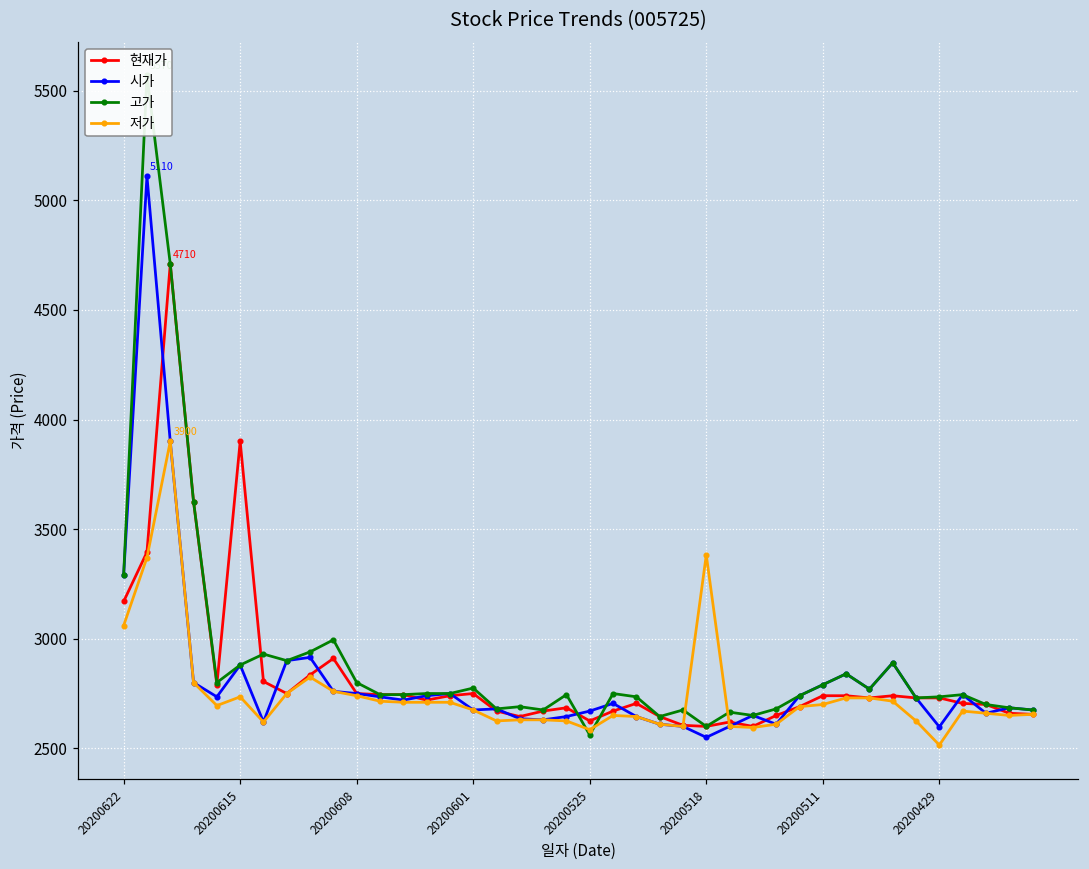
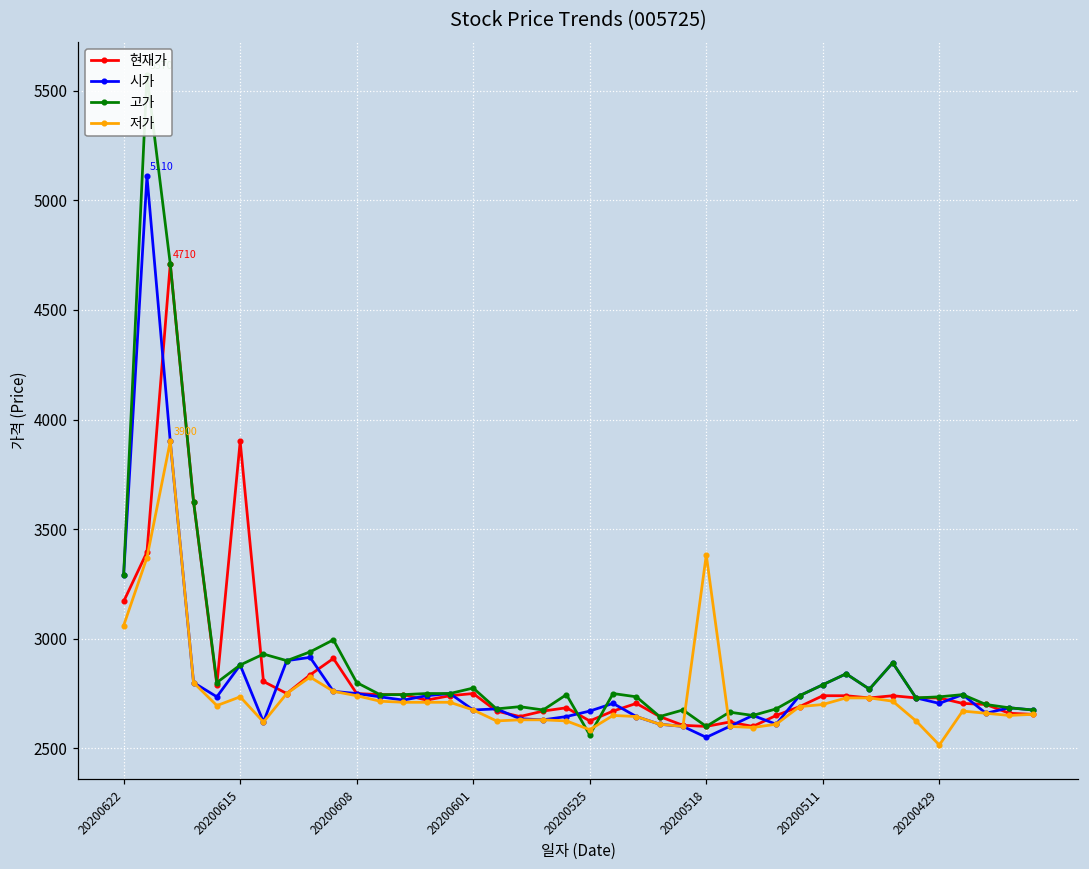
시가, 20200429: 2600 -> 2710
